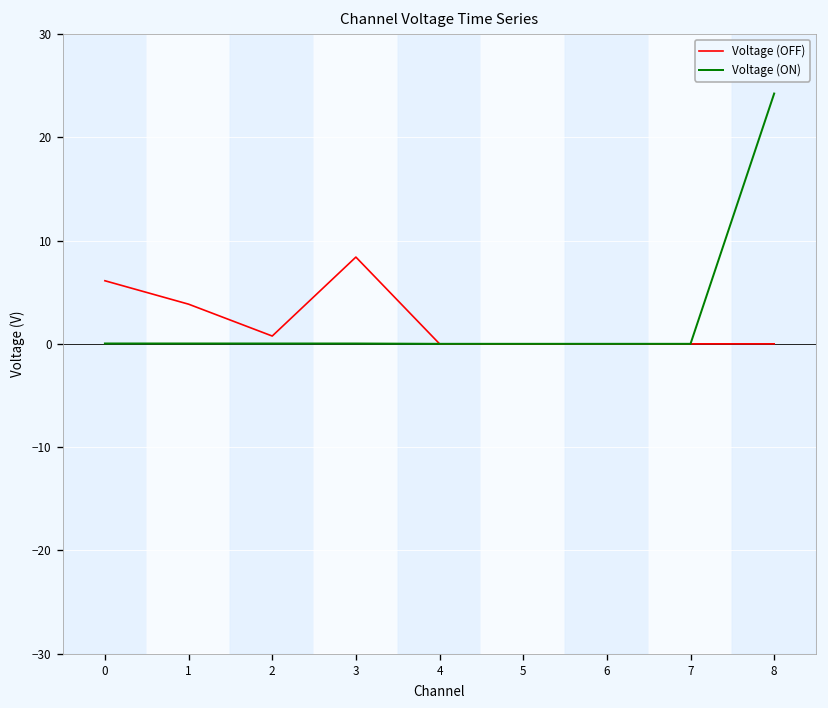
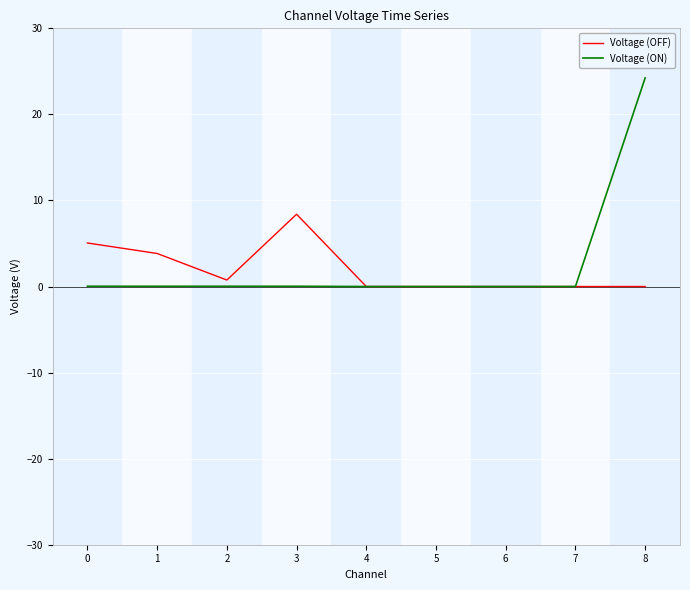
Voltage (OFF), 0: 6 -> 5
